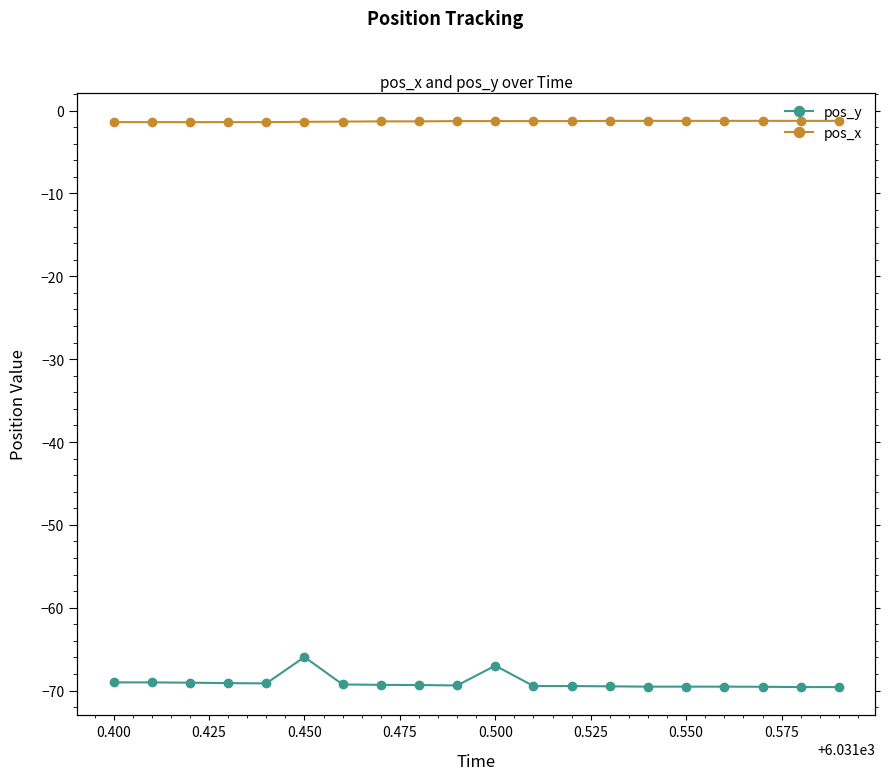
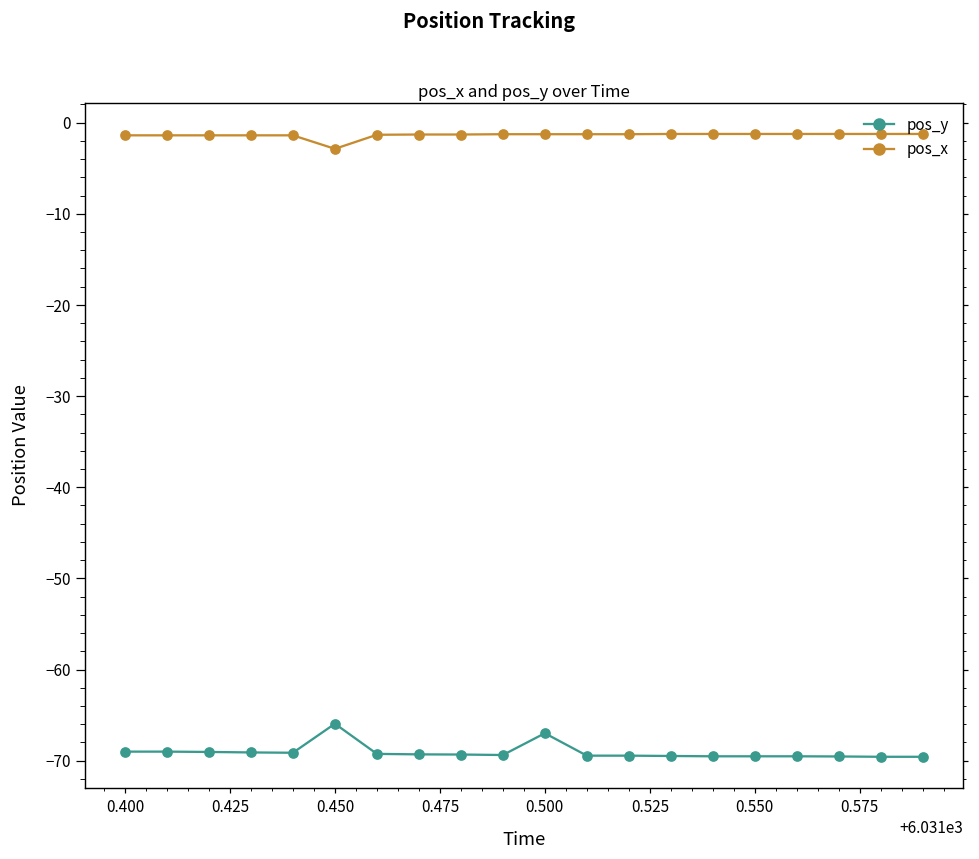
pos_x, 0.450: -1 -> -3
